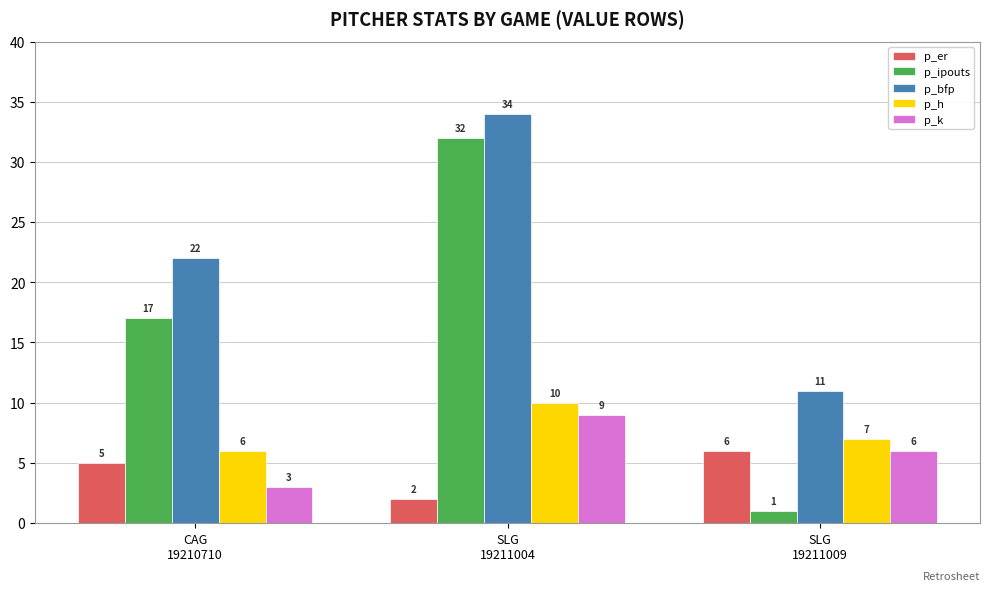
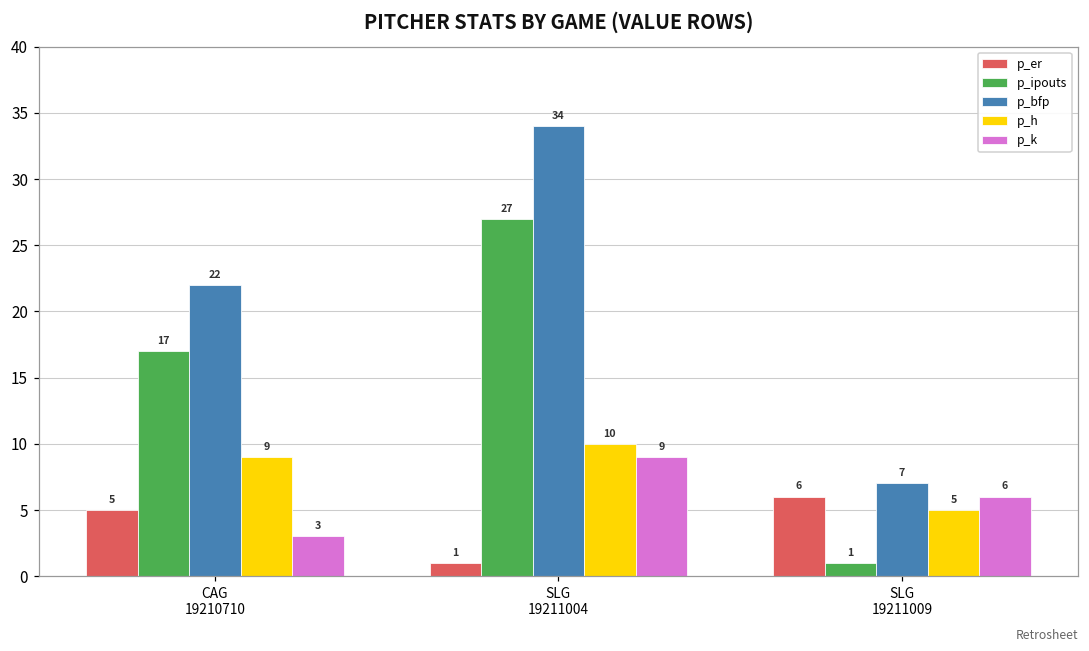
p_h, CAG 19210710: 6 -> 9
p_er, SLG 19211004: 2 -> 1
p_ipouts, SLG 19211004: 32 -> 27
p_bfp, SLG 19211009: 11 -> 7
p_h, SLG 19211009: 7 -> 5
